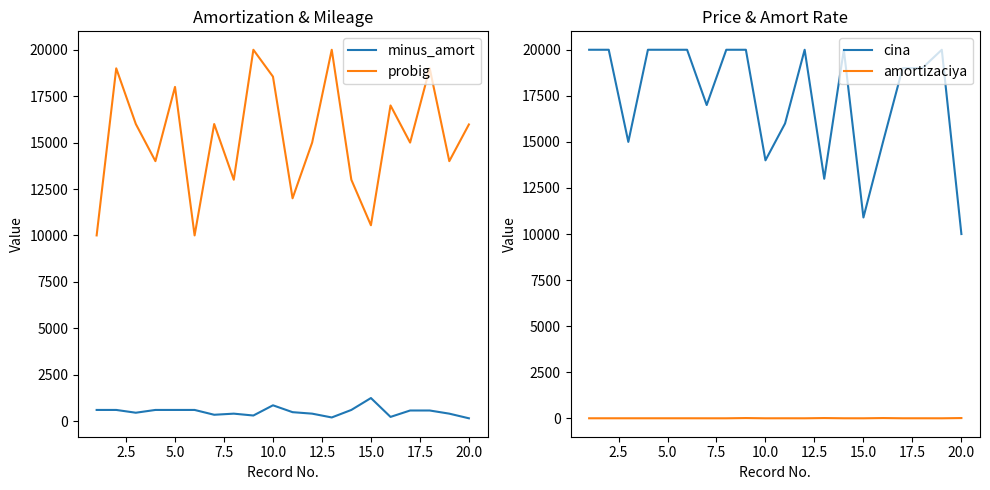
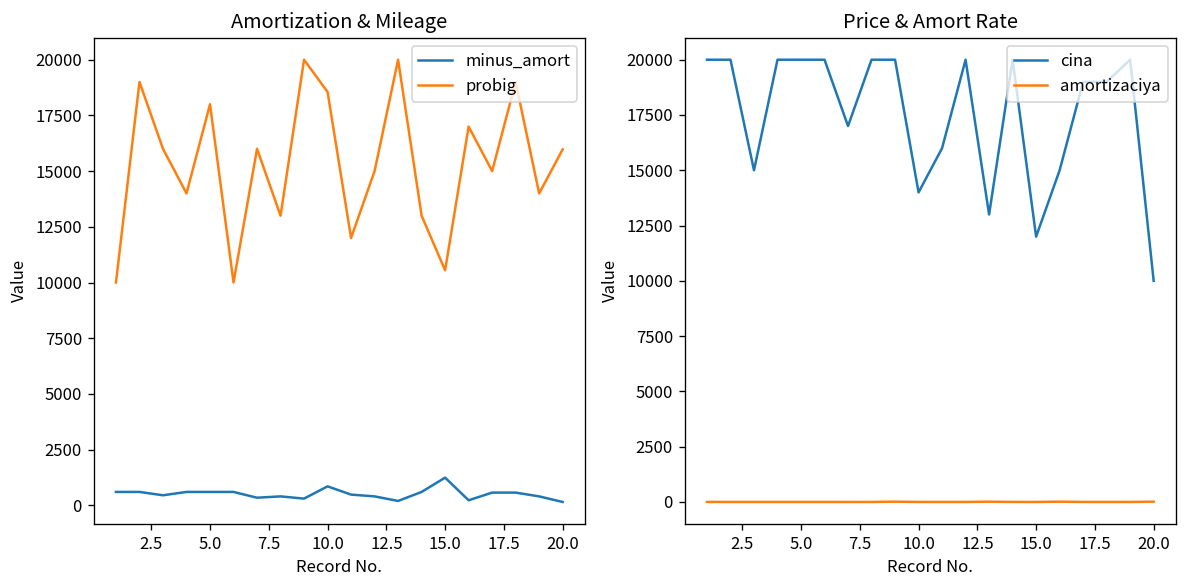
Price & Amort Rate, cina, 15.0: 10900 -> 12000
